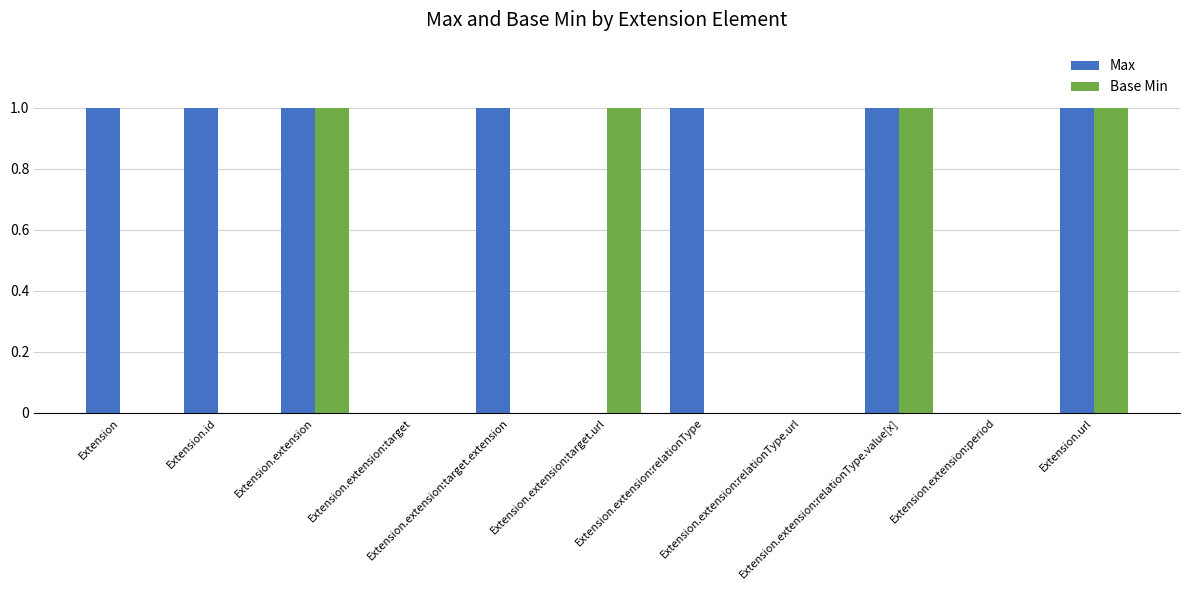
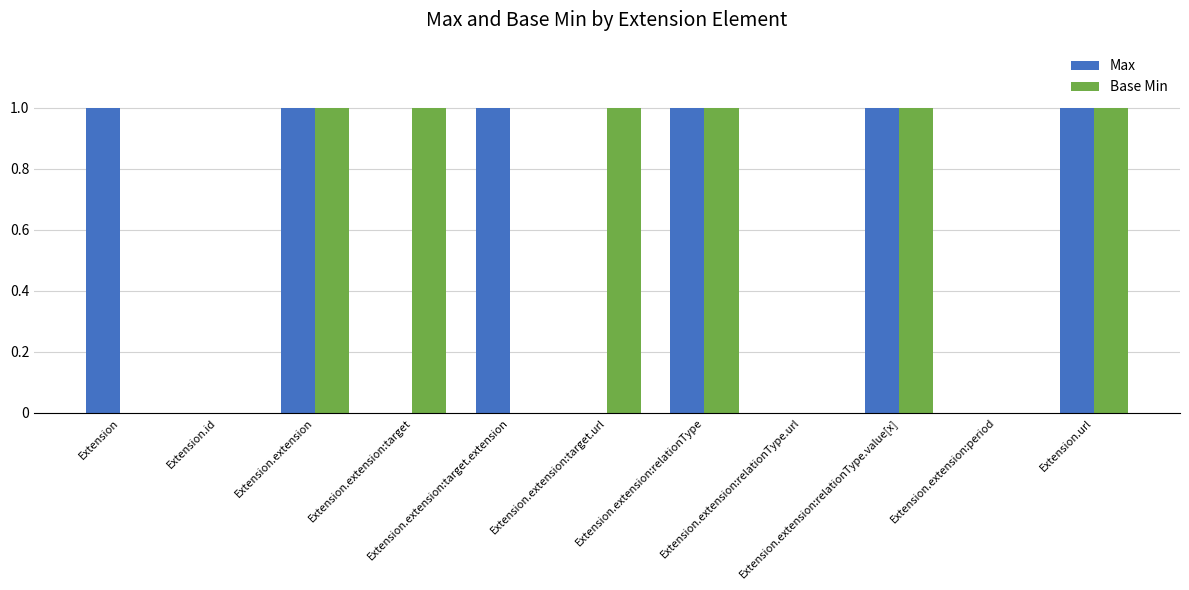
Max, Extension.id: 1 -> 0
Base Min, Extension.extension:target: 0 -> 1
Base Min, Extension.extension:relationType: 0 -> 1
